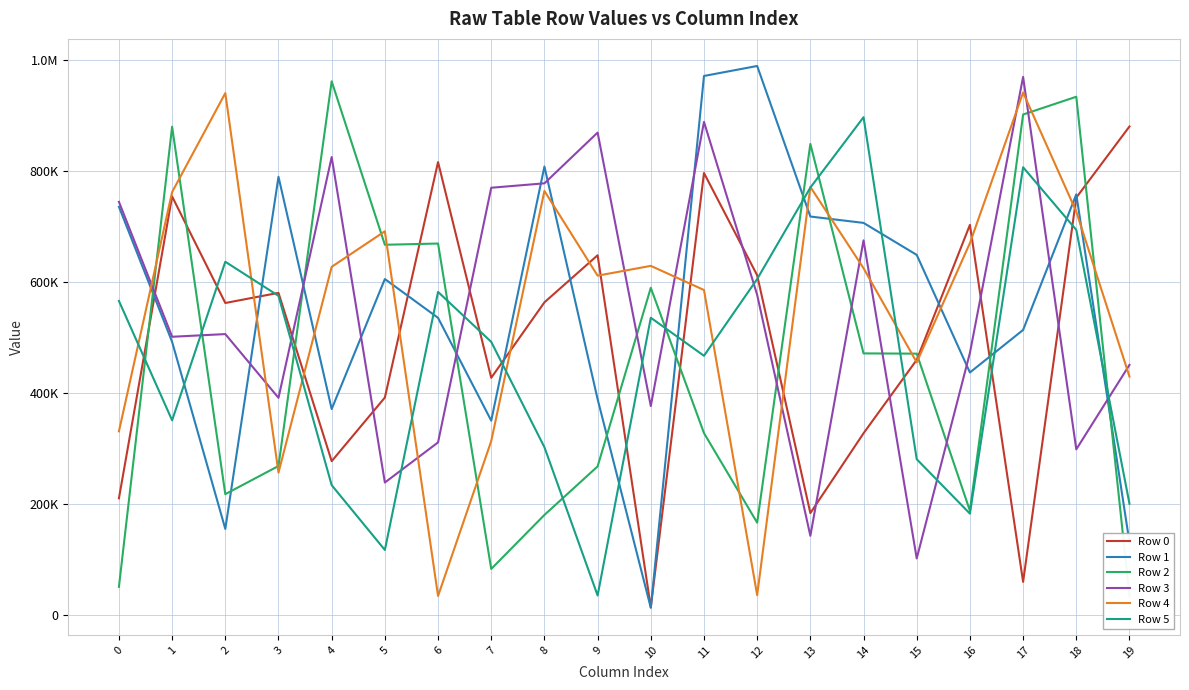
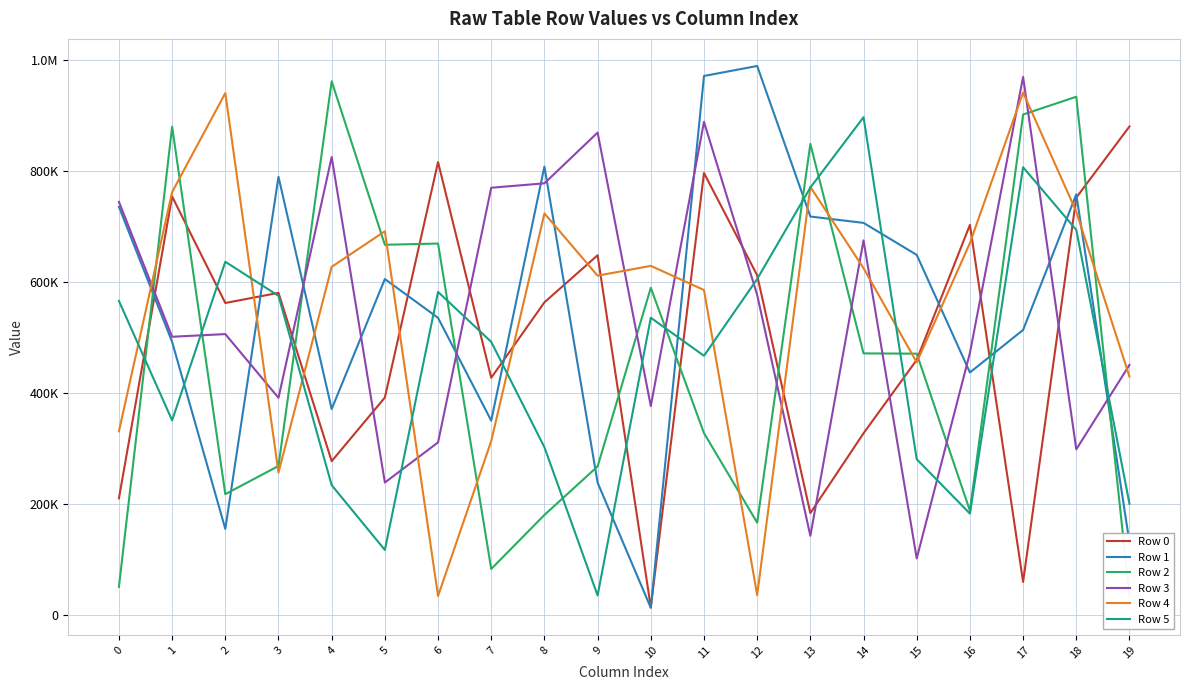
Row 4, 8: 760000 -> 720000
Row 1, 9: 390000 -> 240000
